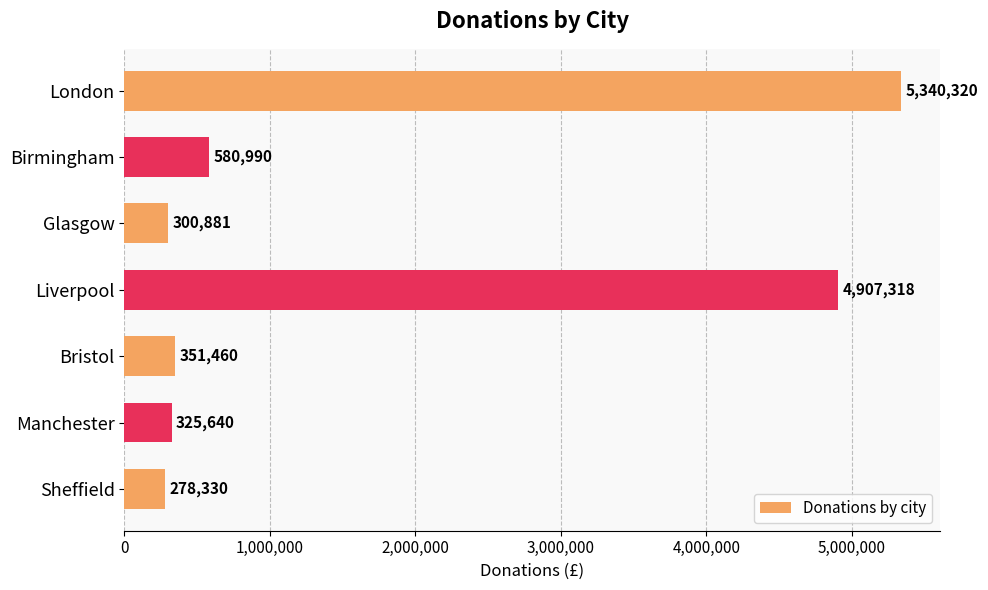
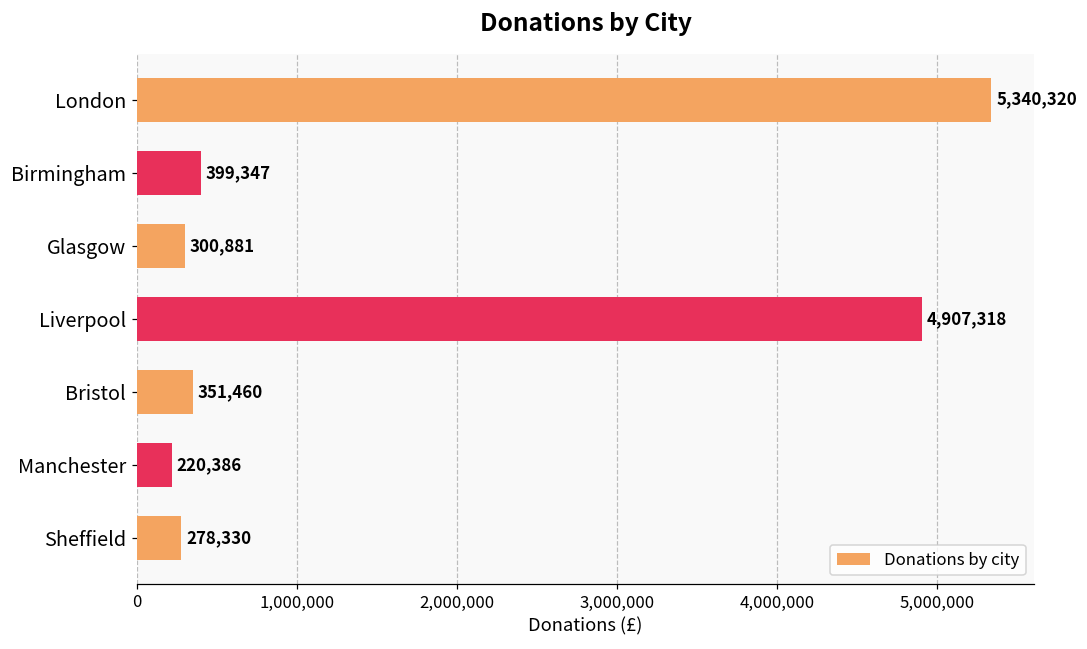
Birmingham: 580,990 -> 399,347
Manchester: 325,640 -> 220,386
